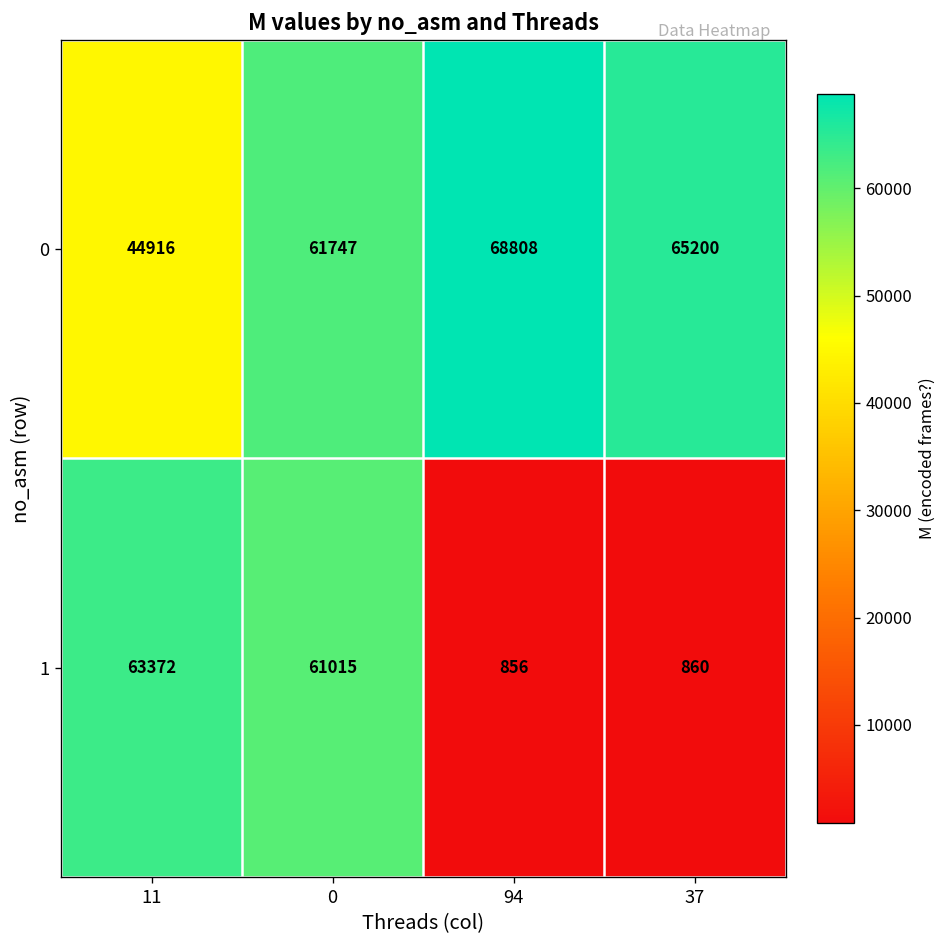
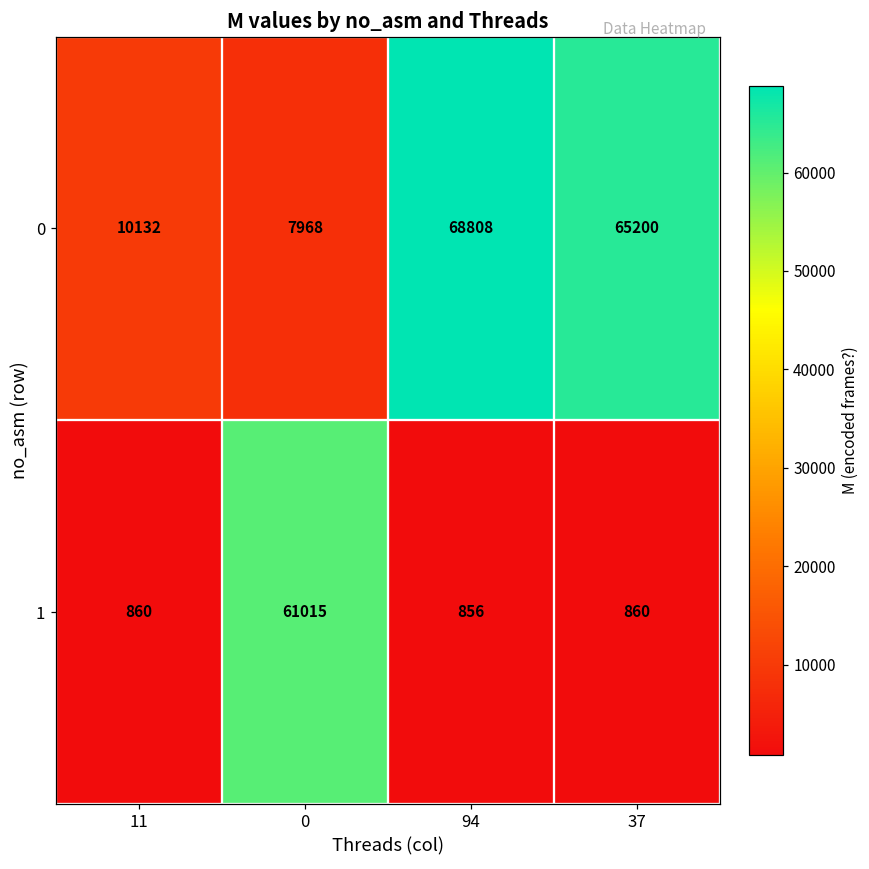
0, 11: 44916 -> 10132
0, 0: 61747 -> 7968
1, 11: 63372 -> 860
